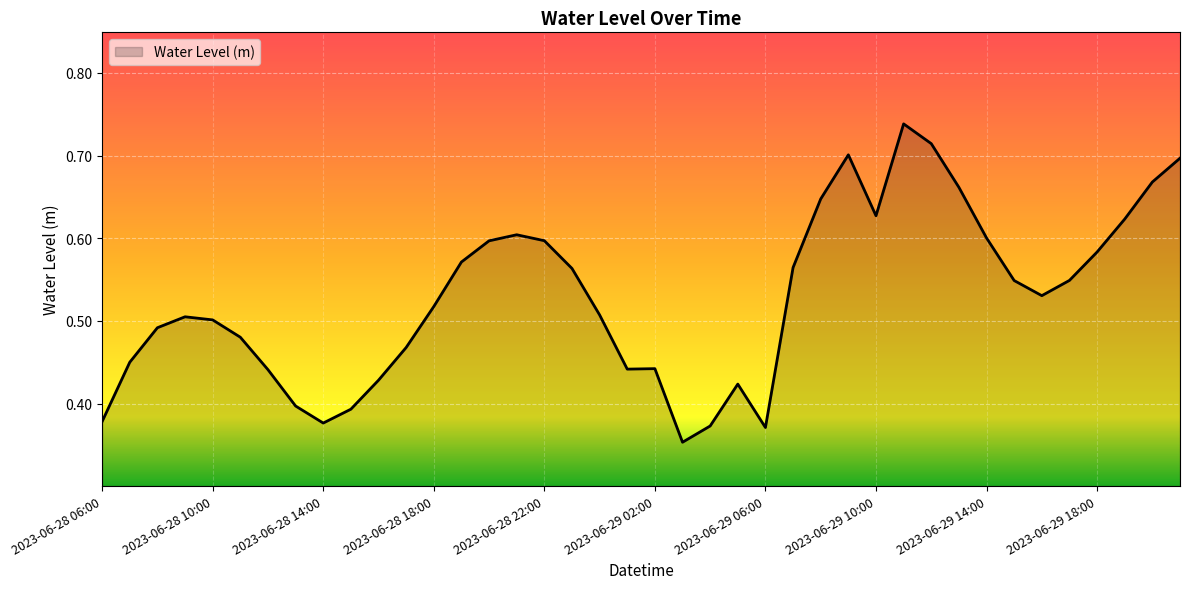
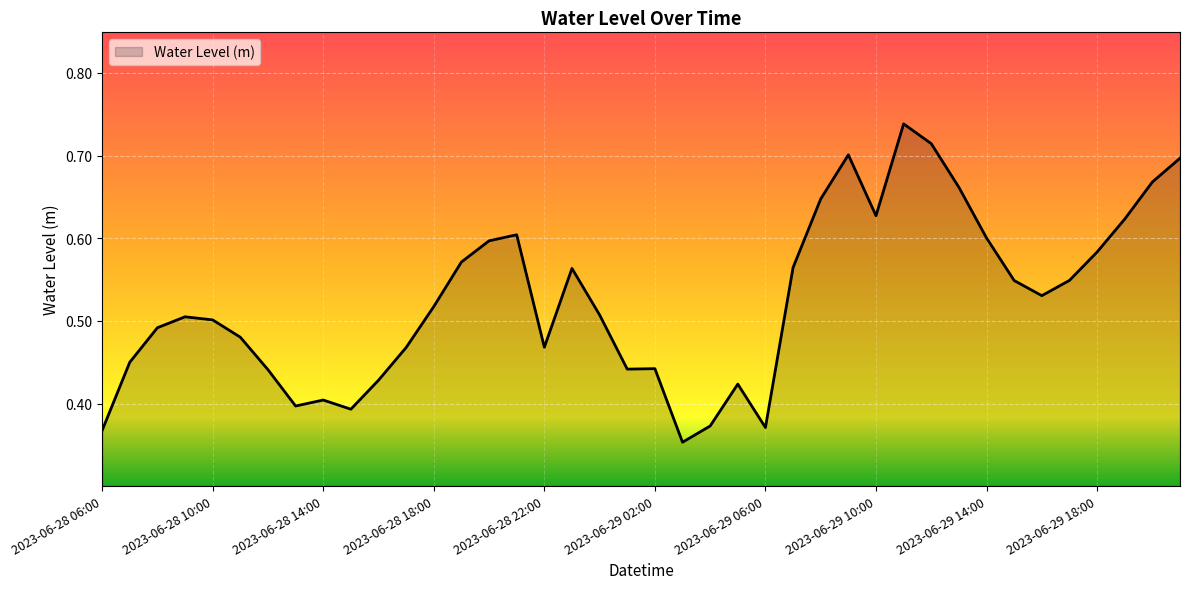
2023-06-28 06:00: 0.38 -> 0.37
2023-06-28 14:00: 0.38 -> 0.40
2023-06-28 22:00: 0.60 -> 0.47
